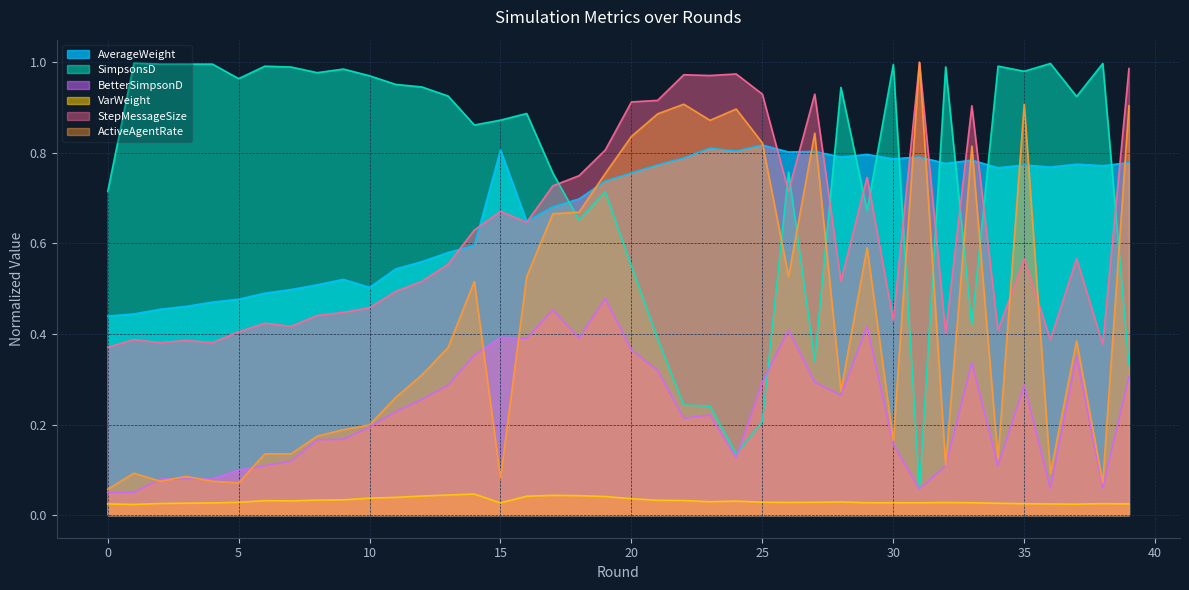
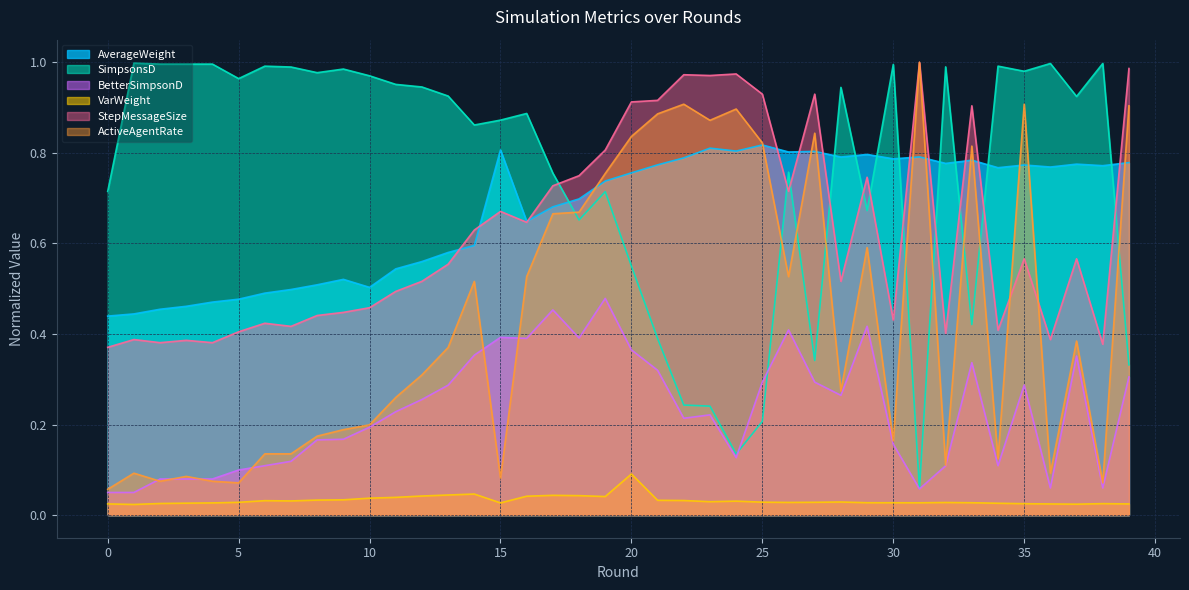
VarWeight, 20: 0.04 -> 0.09
